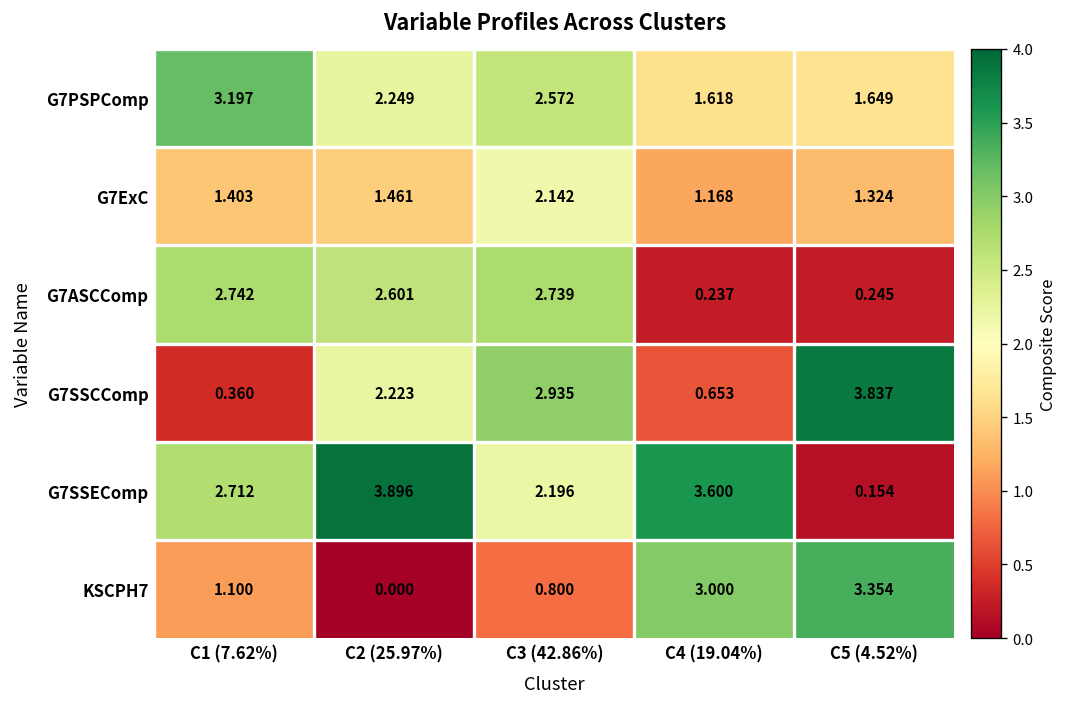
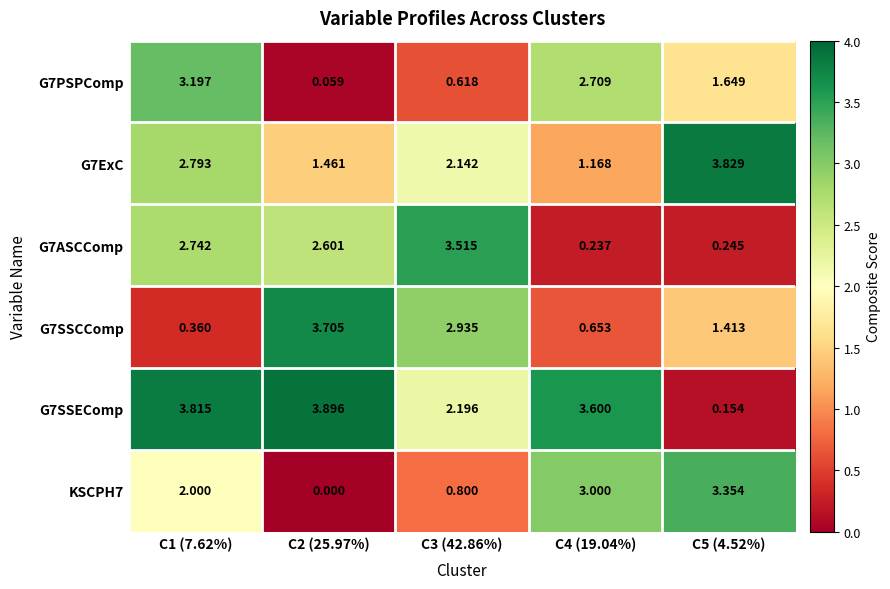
G7PSPComp, C2 (25.97%): 2.249 -> 0.059
G7PSPComp, C3 (42.86%): 2.572 -> 0.618
G7PSPComp, C4 (19.04%): 1.618 -> 2.709
G7ExC, C1 (7.62%): 1.403 -> 2.793
G7ExC, C5 (4.52%): 1.324 -> 3.829
G7ASCComp, C3 (42.86%): 2.739 -> 3.515
G7SSCComp, C2 (25.97%): 2.223 -> 3.705
G7SSCComp, C5 (4.52%): 3.837 -> 1.413
G7SSEComp, C1 (7.62%): 2.712 -> 3.815
KSCPH7, C1 (7.62%): 1.100 -> 2.000
